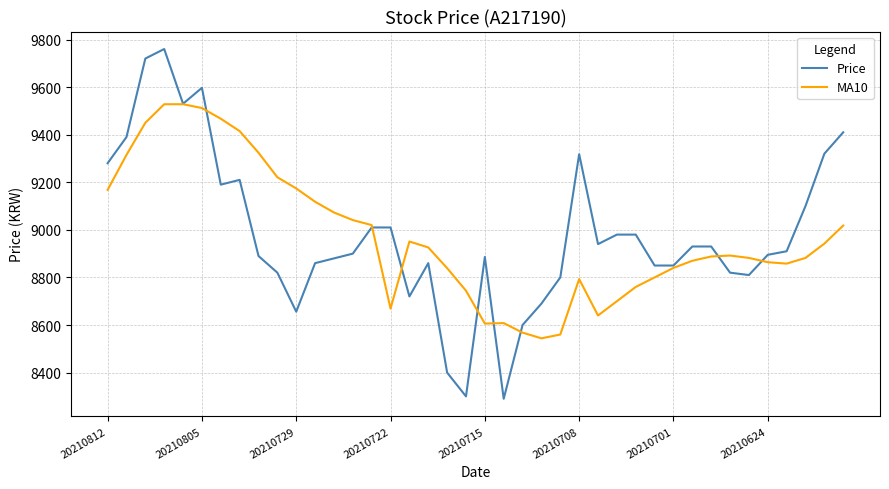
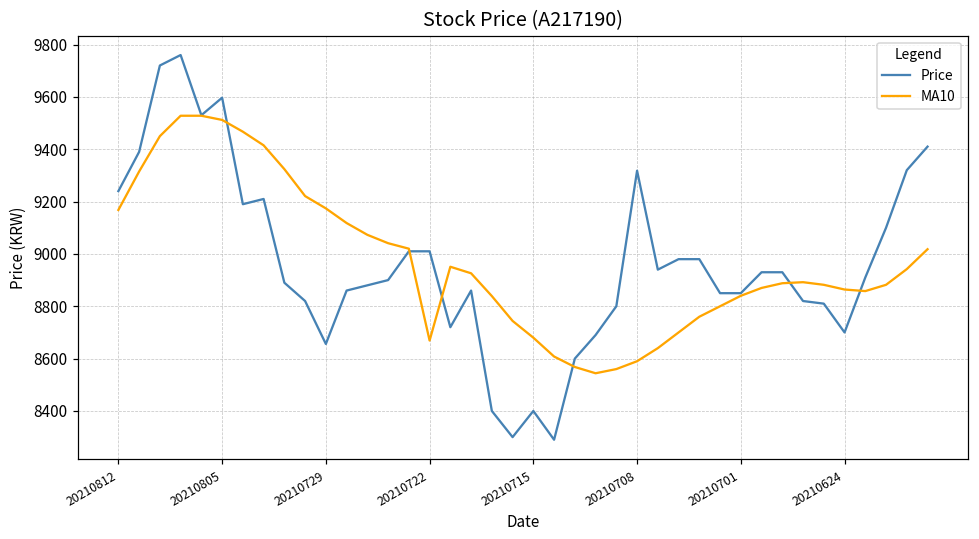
Price, 20210812: 9280 -> 9240
Price, 20210715: 8890 -> 8400
MA10, 20210715: 8610 -> 8680
MA10, 20210708: 8790 -> 8590
Price, 20210624: 8900 -> 8700
